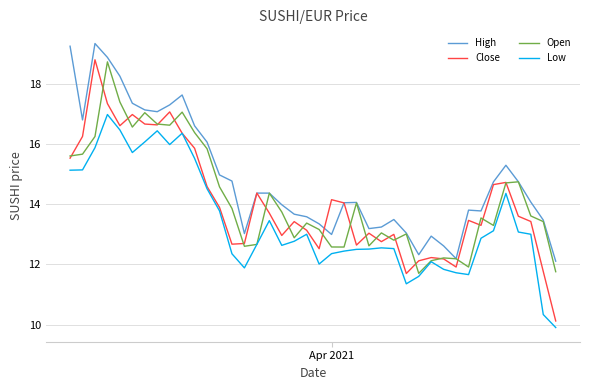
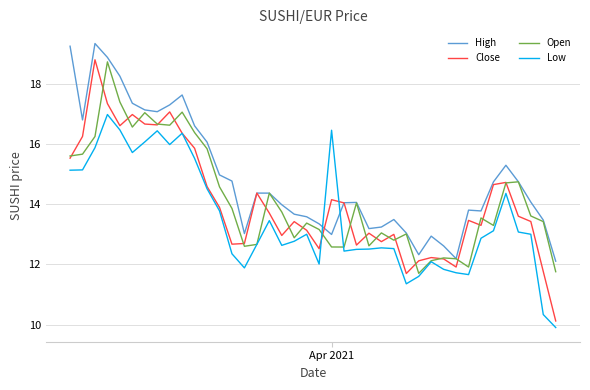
Low, Apr 2021: 12.4 -> 16.5
